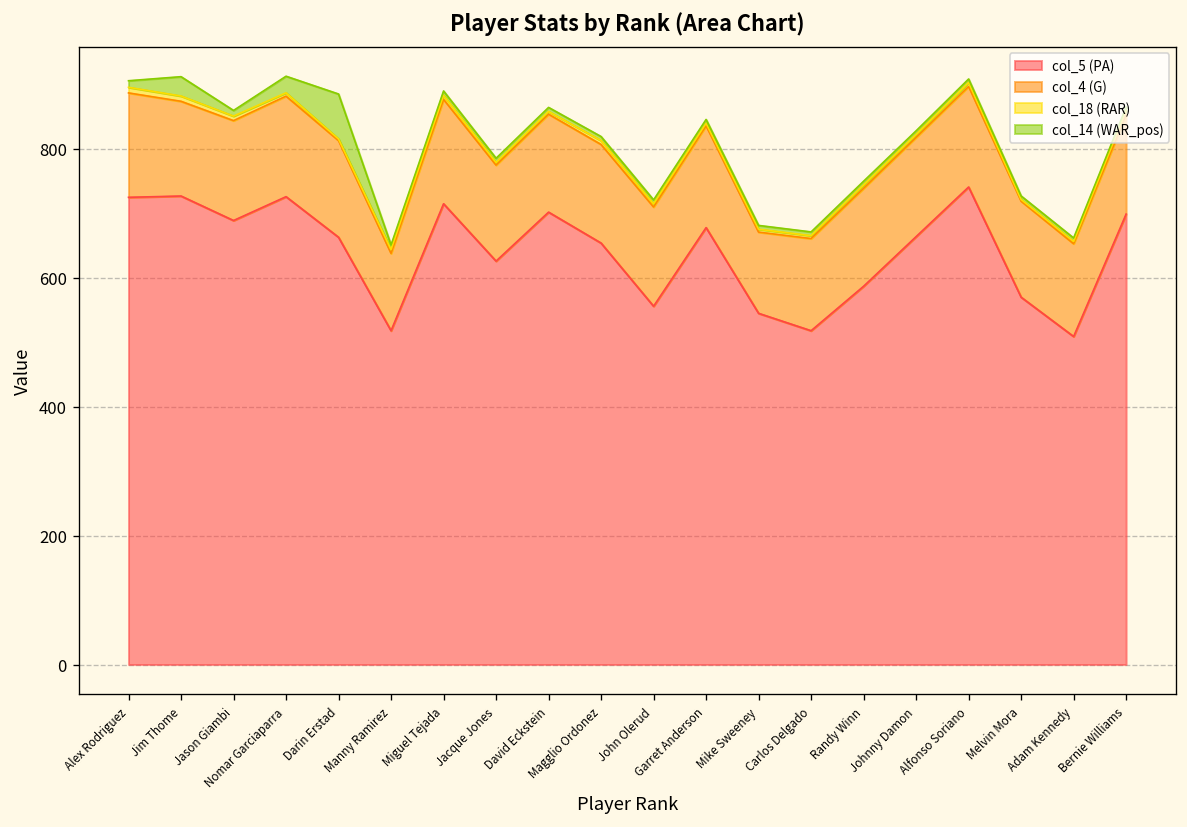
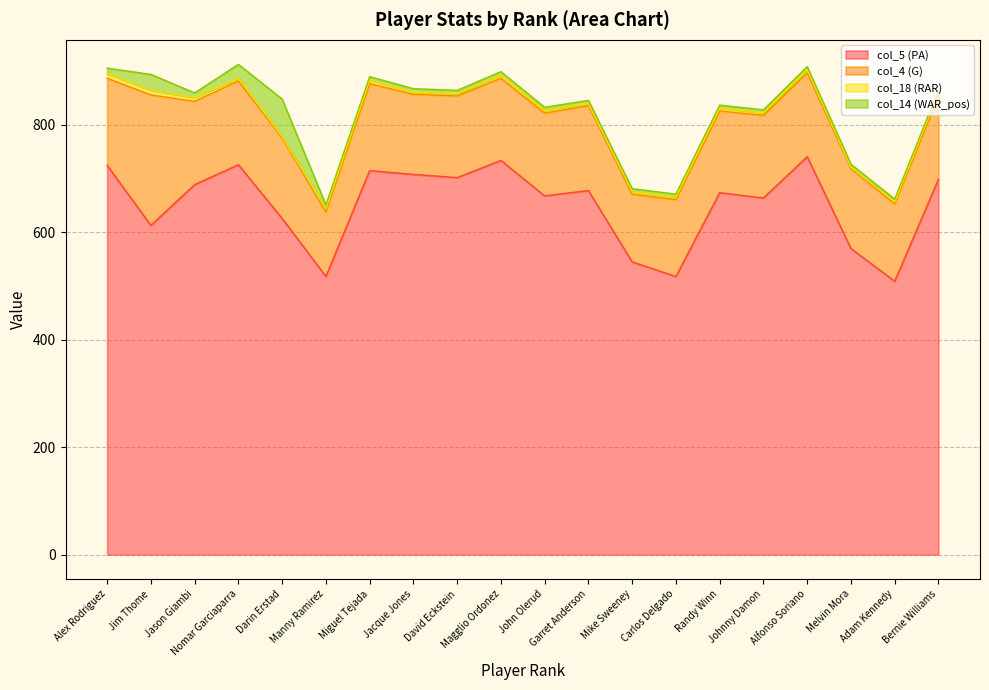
col_5 (PA), Jim Thome: 730 -> 610
col_4 (G), Jim Thome: 150 -> 240
col_5 (PA), Darin Erstad: 660 -> 630
col_5 (PA), Jacque Jones: 630 -> 710
col_5 (PA), Magglio Ordonez: 650 -> 730
col_5 (PA), John Olerud: 560 -> 670
col_5 (PA), Randy Winn: 590 -> 670
